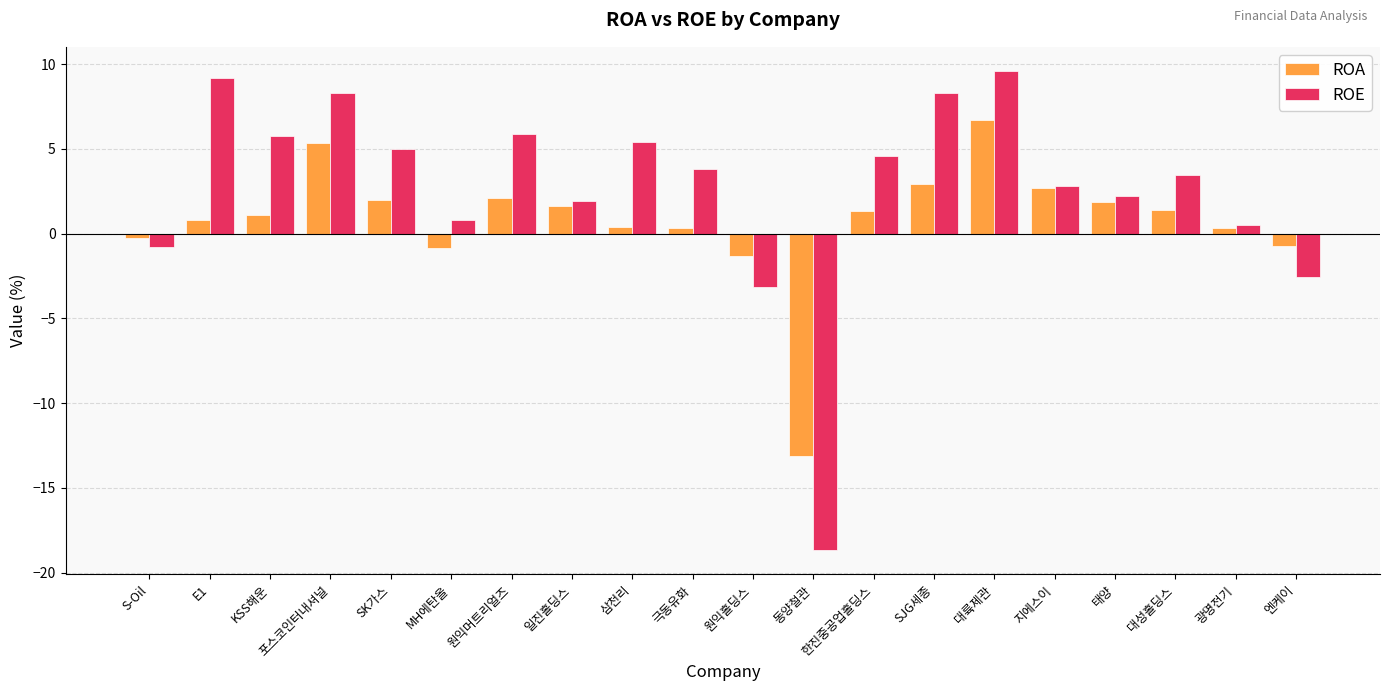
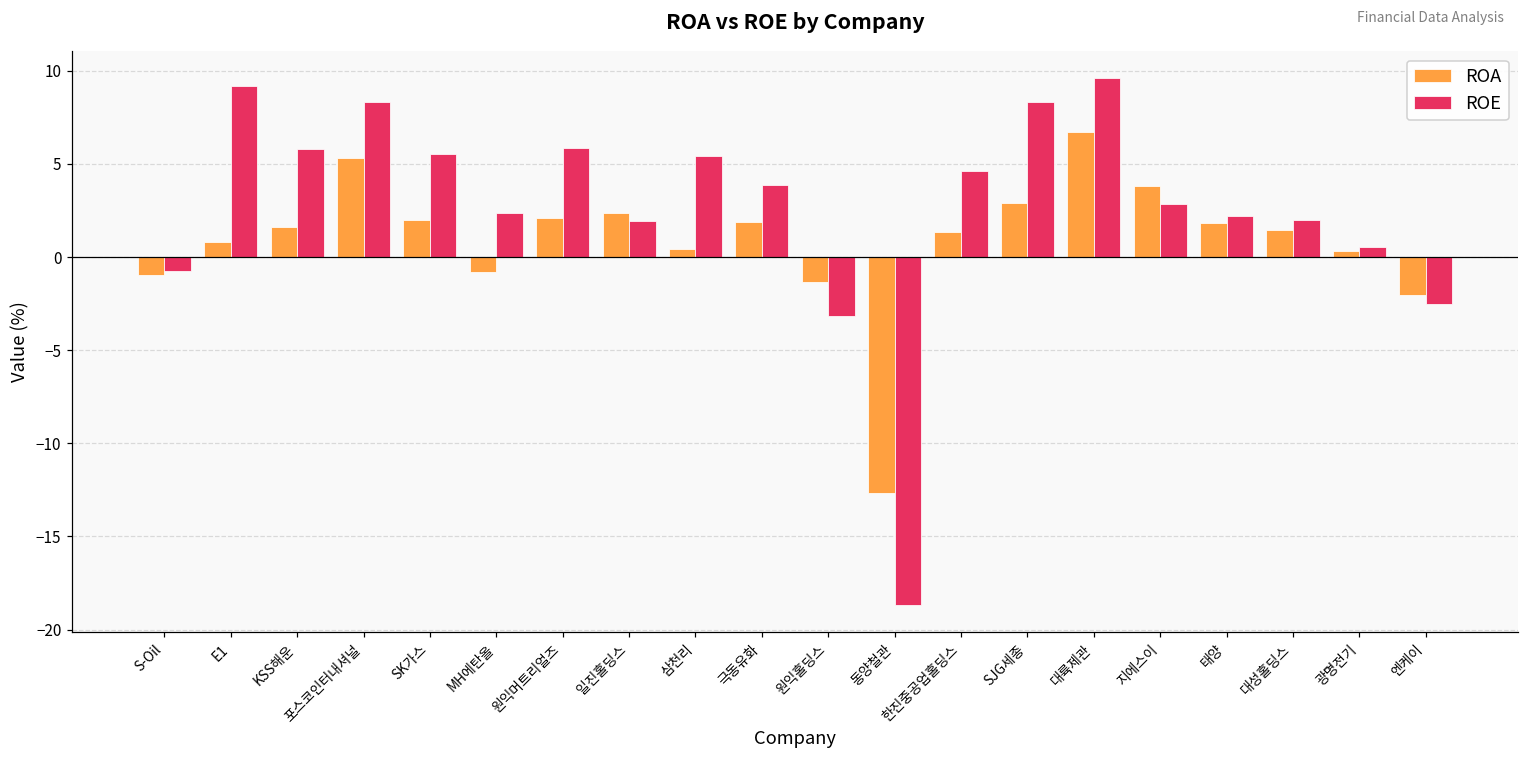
ROA, S-Oil: -0.3 -> -1.0
ROA, KSS해운: 1.1 -> 1.6
ROE, SK가스: 5.0 -> 5.5
ROE, MH에탄올: 0.8 -> 2.4
ROA, 일진홀딩스: 1.6 -> 2.4
ROA, 극동유화: 0.3 -> 1.9
ROA, 동양철관: -13.1 -> -12.7
ROA, 지에스이: 2.7 -> 3.8
ROE, 대성홀딩스: 3.5 -> 2.0
ROA, 엔케이: -0.7 -> -2.1
